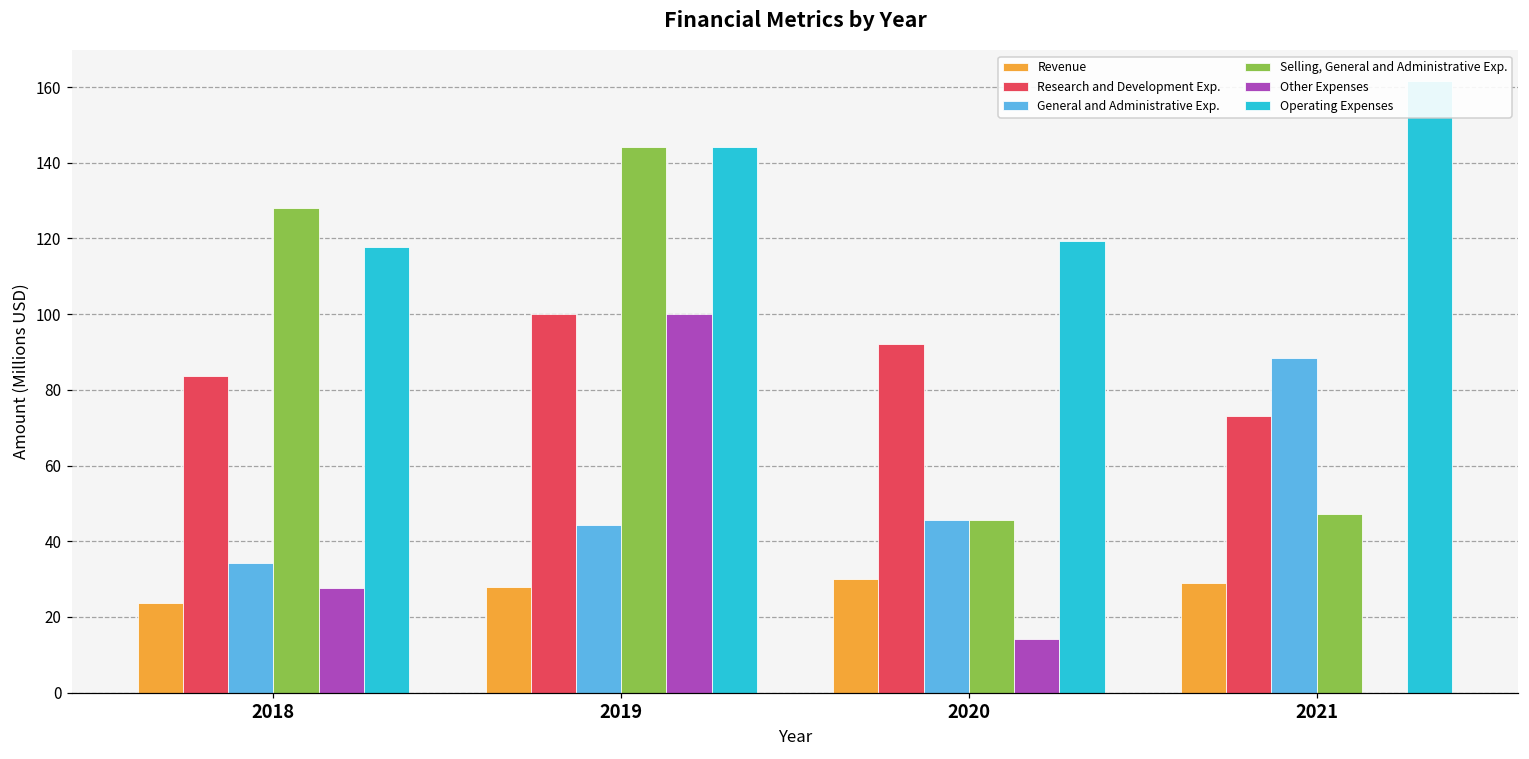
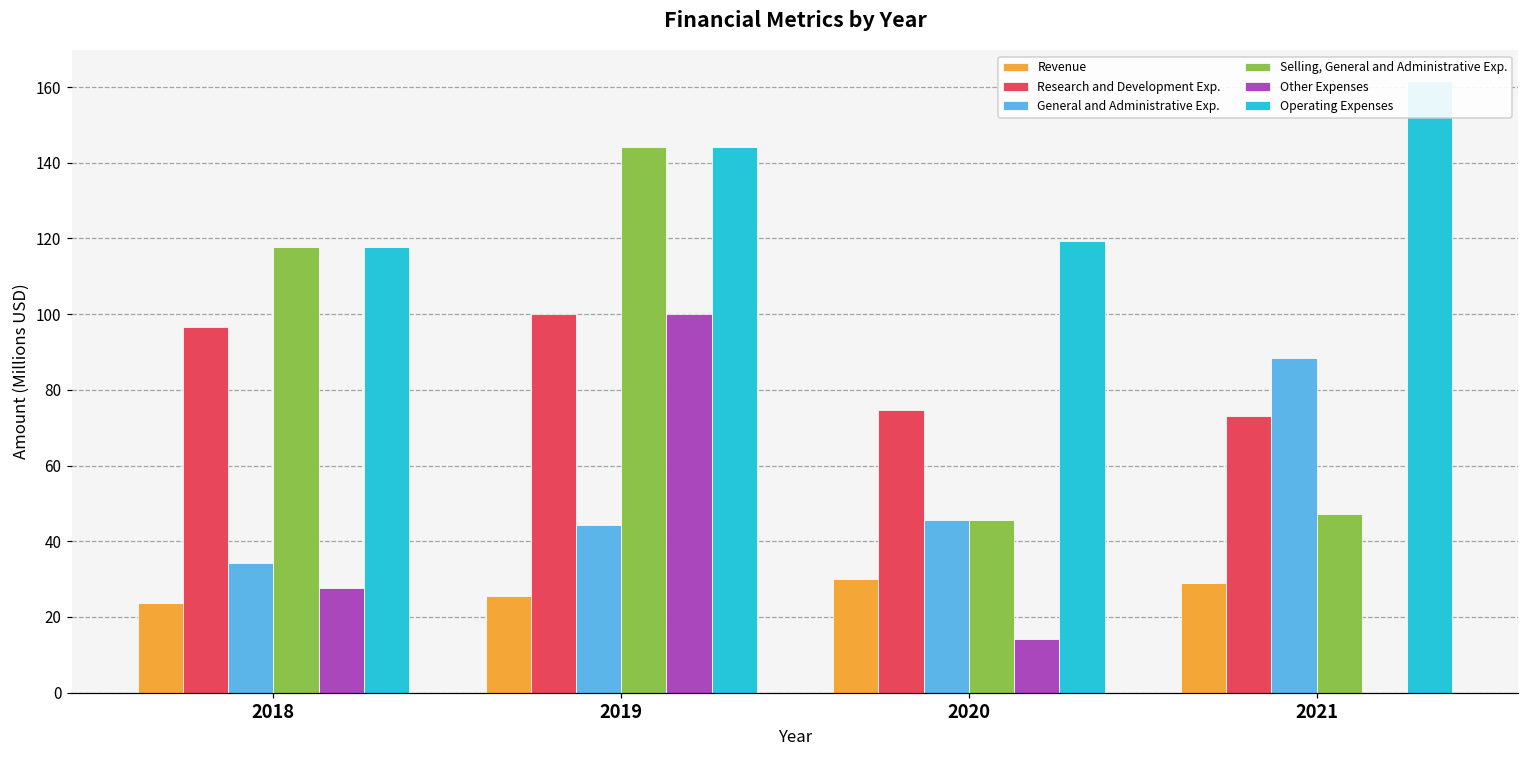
Research and Development Exp., 2018: 84 -> 97
Selling, General and Administrative Exp., 2018: 128 -> 118
Revenue, 2019: 28 -> 26
Research and Development Exp., 2020: 92 -> 75
